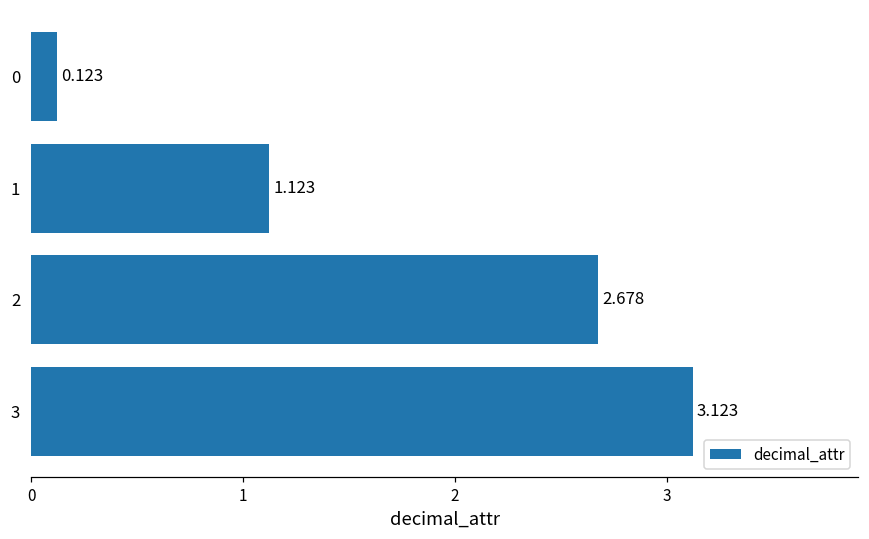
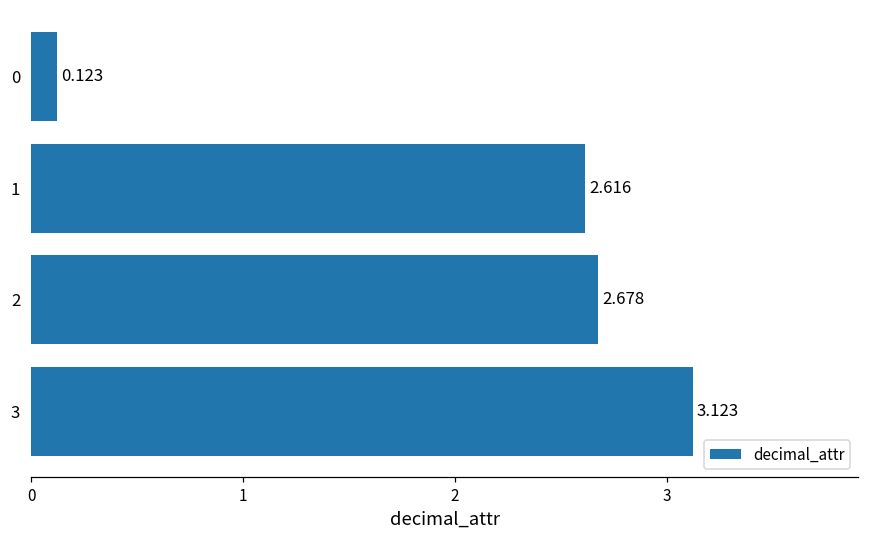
1: 1.123 -> 2.616
